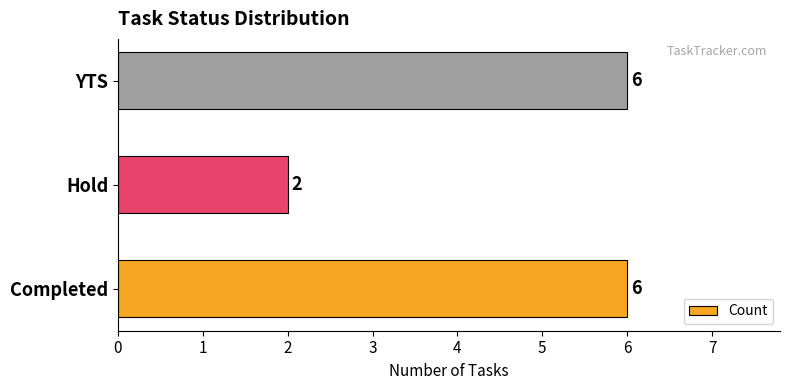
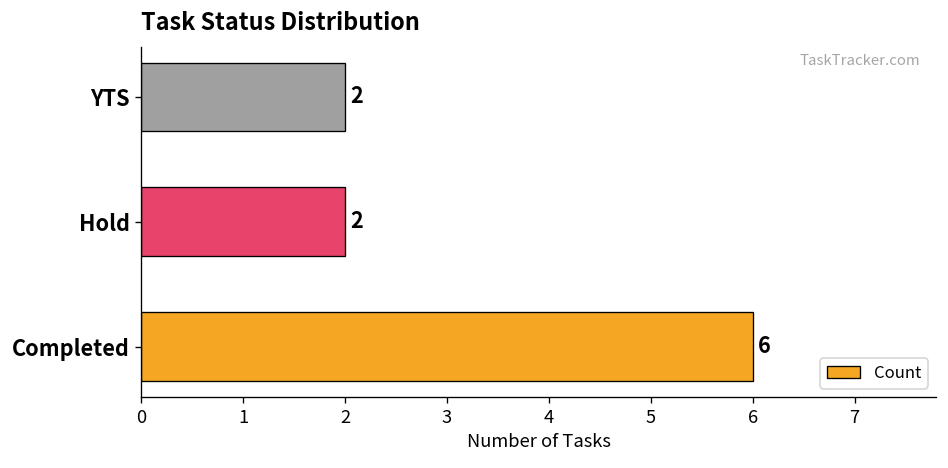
YTS: 6 -> 2
